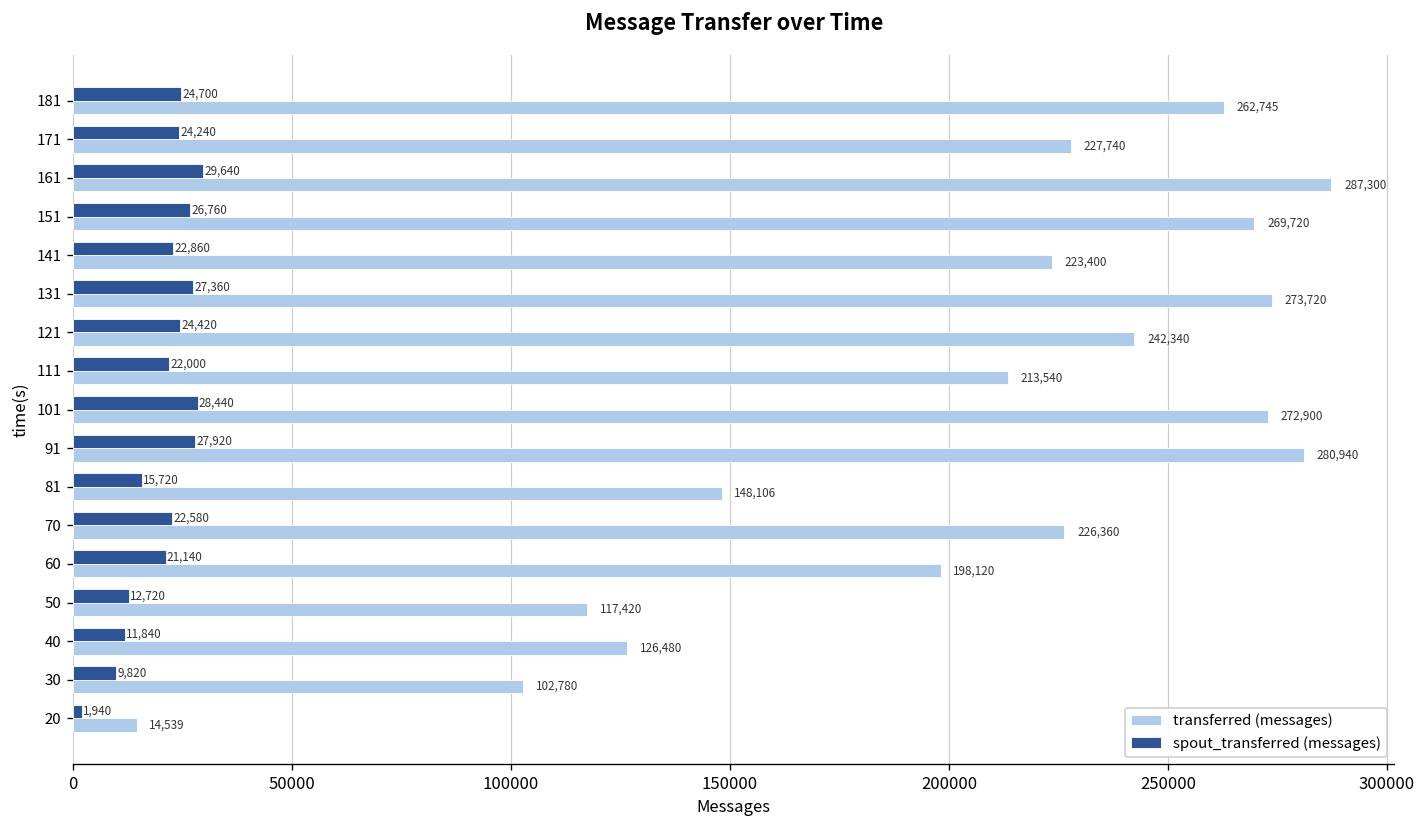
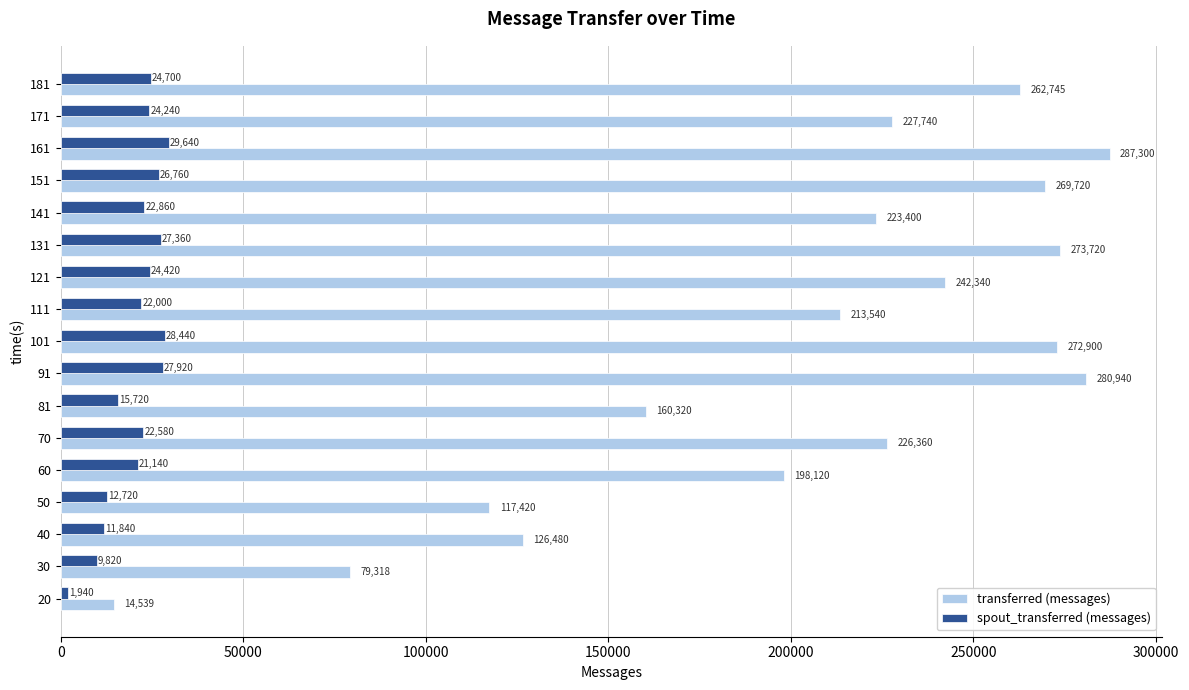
transferred (messages), 81: 148,106 -> 160,320
transferred (messages), 30: 102,780 -> 79,318
